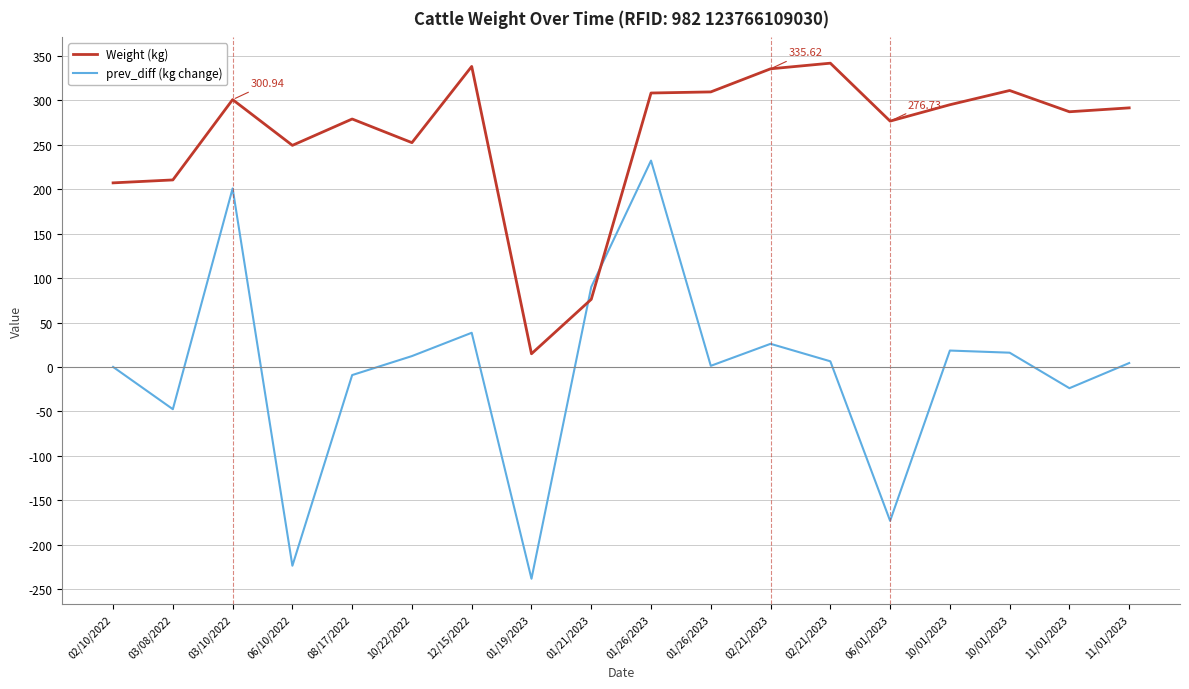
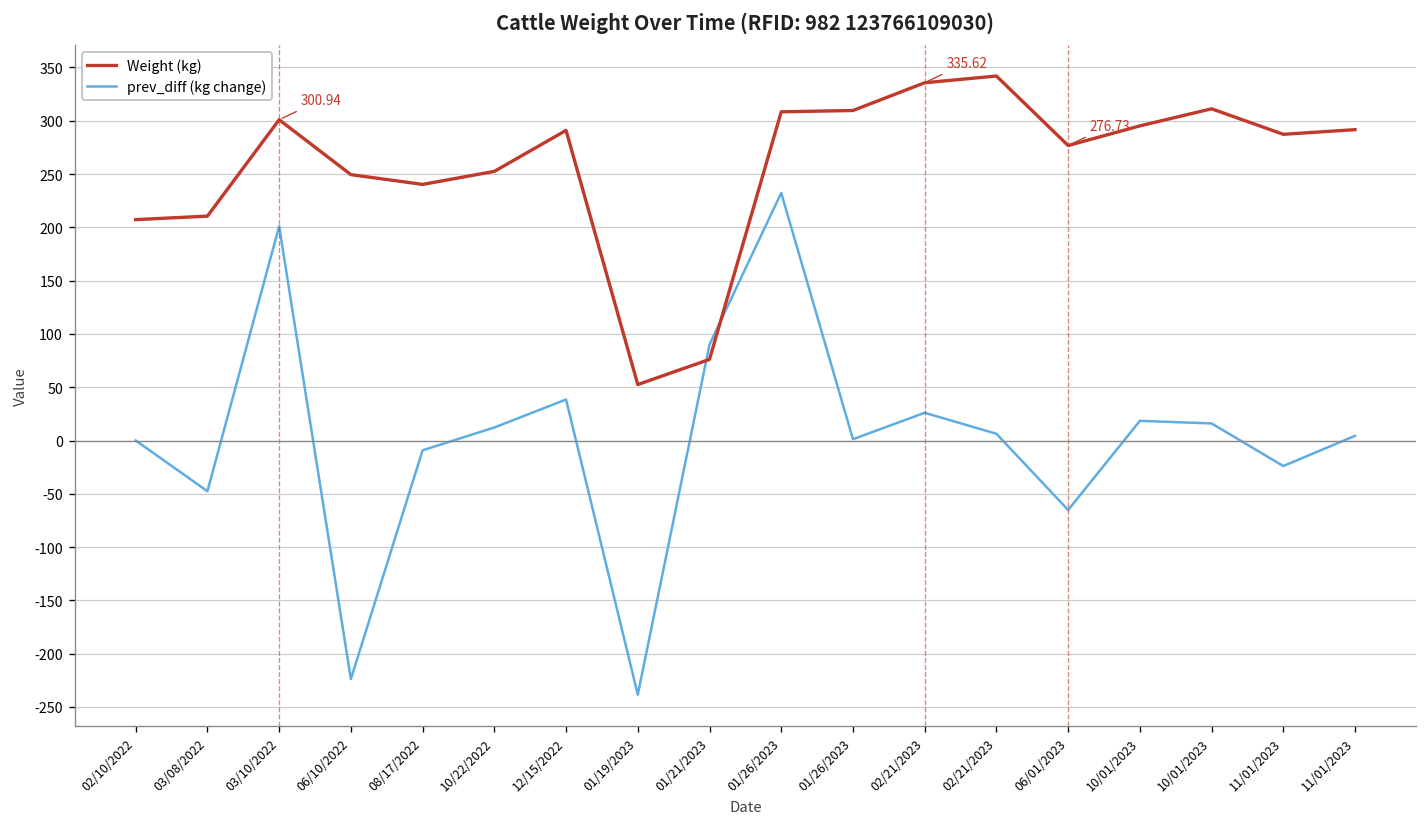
Weight (kg), 08/17/2022: 280 -> 240
Weight (kg), 12/15/2022: 340 -> 290
Weight (kg), 01/19/2023: 10 -> 50
prev_diff (kg change), 06/01/2023: -170 -> -70
